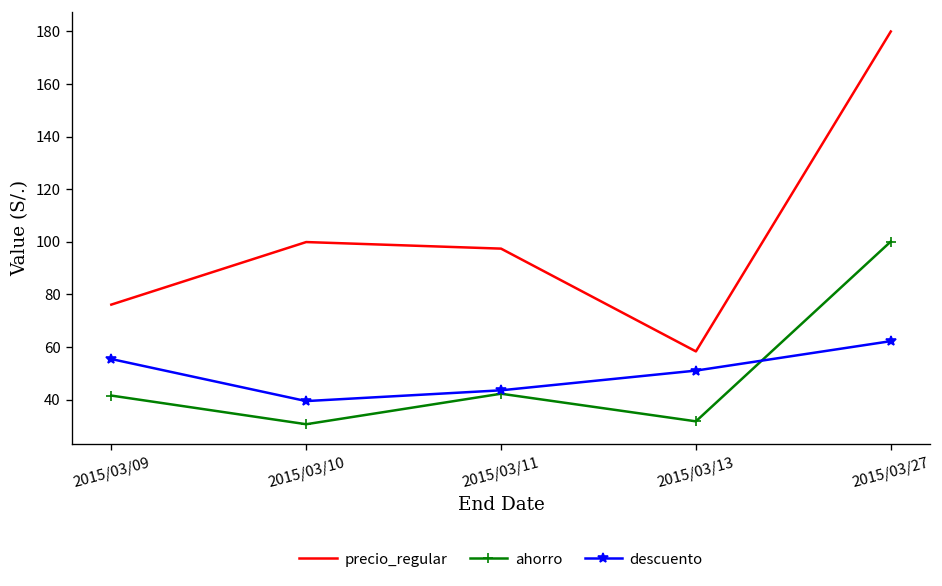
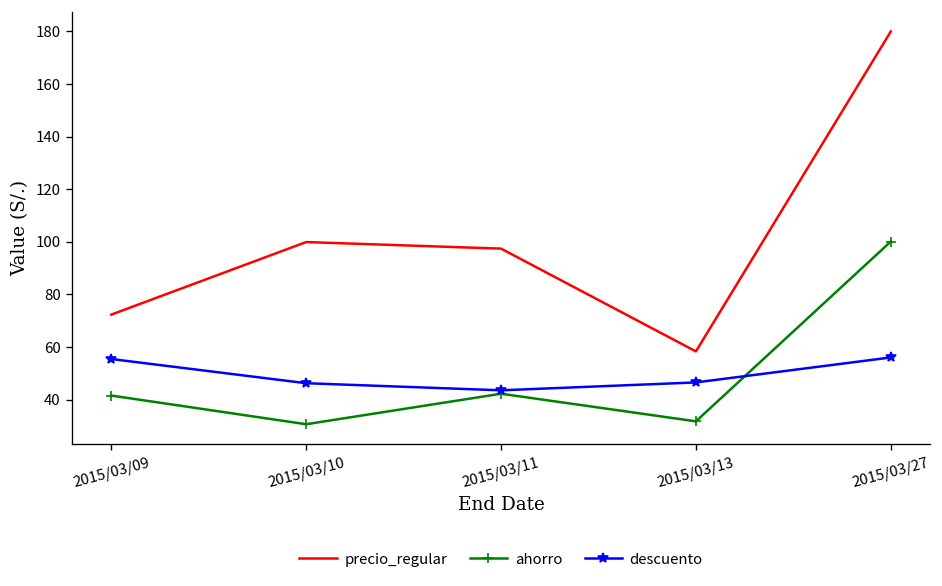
precio_regular, 2015/03/09: 76 -> 72
descuento, 2015/03/10: 39 -> 46
descuento, 2015/03/13: 51 -> 47
descuento, 2015/03/27: 62 -> 56
